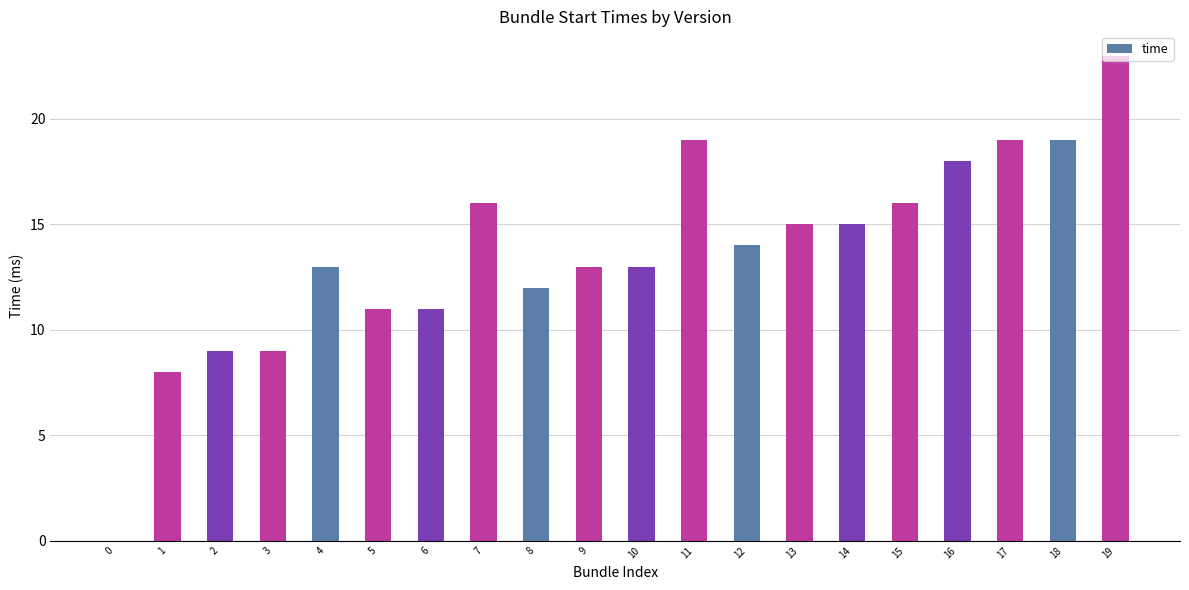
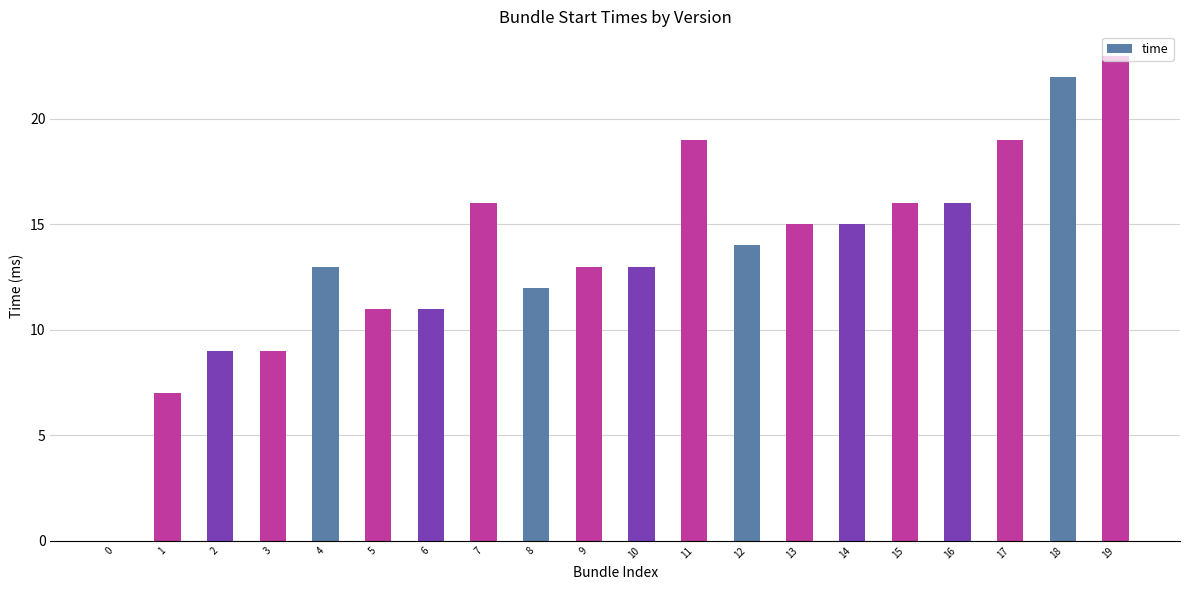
1: 8.0 -> 7.0
16: 18.0 -> 16.0
18: 19.0 -> 22.0
